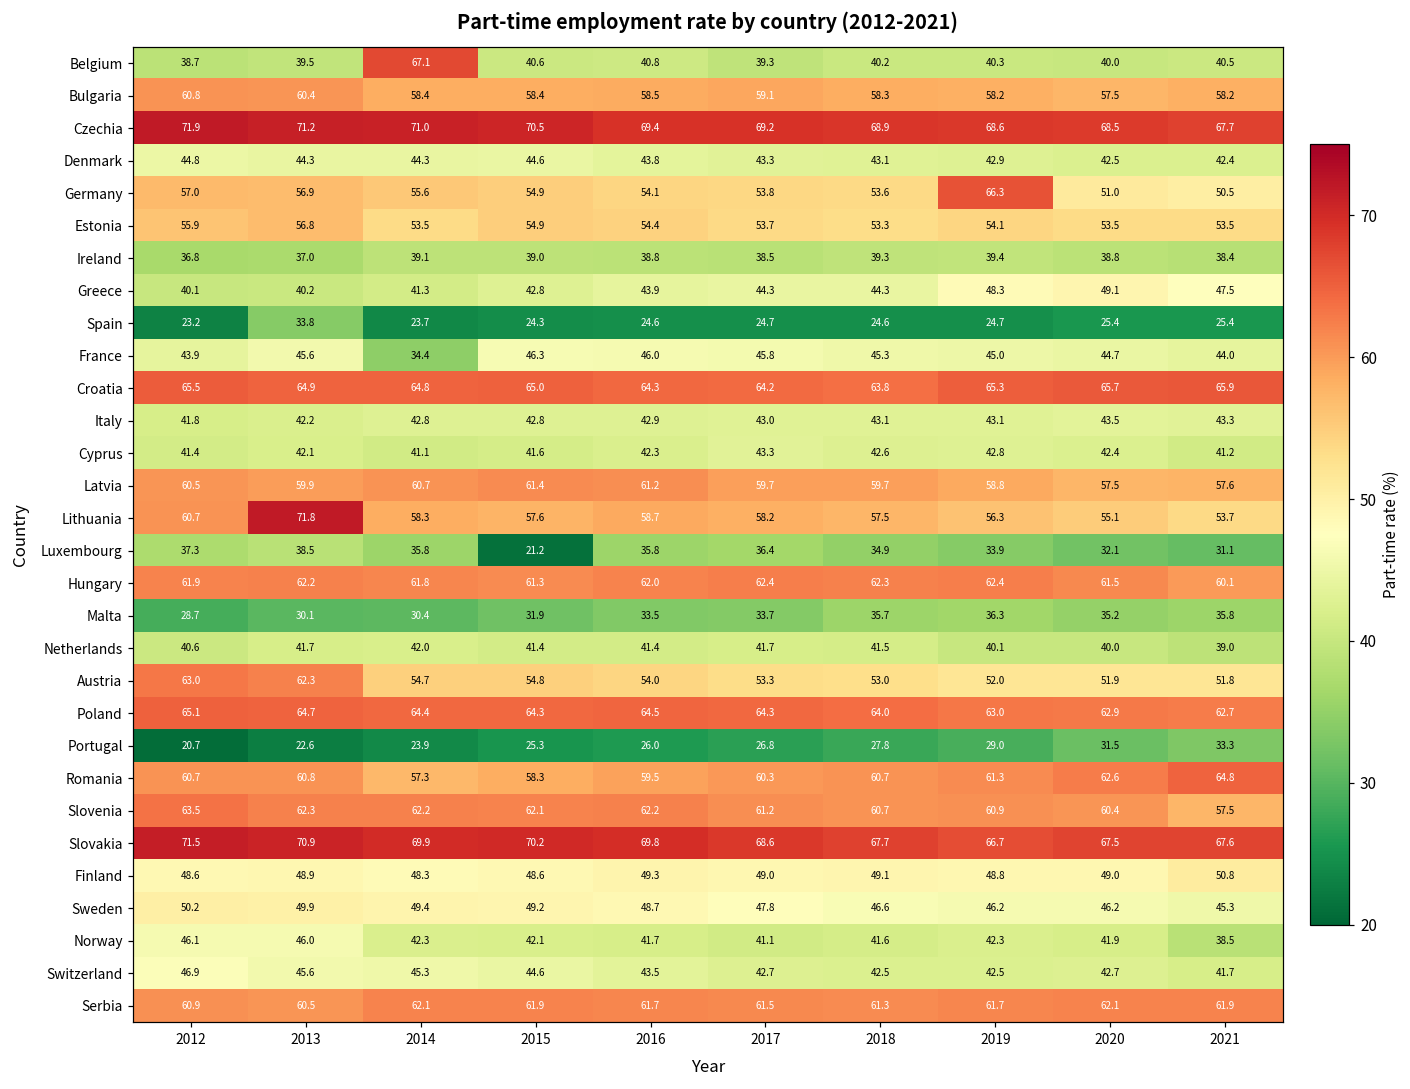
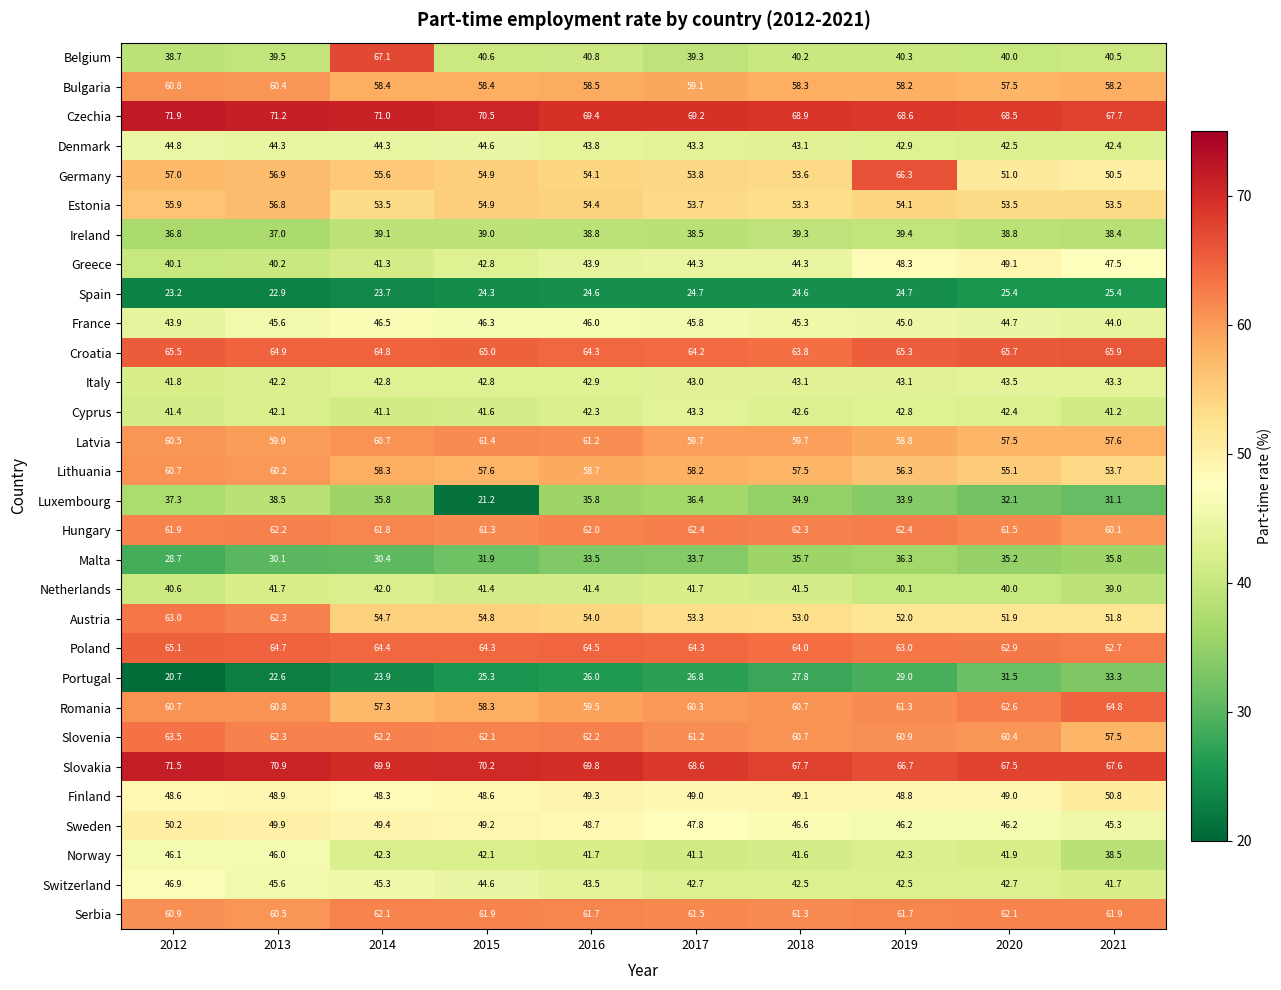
Spain, 2013: 33.8 -> 22.9
France, 2014: 34.4 -> 46.5
Lithuania, 2013: 71.8 -> 60.2
